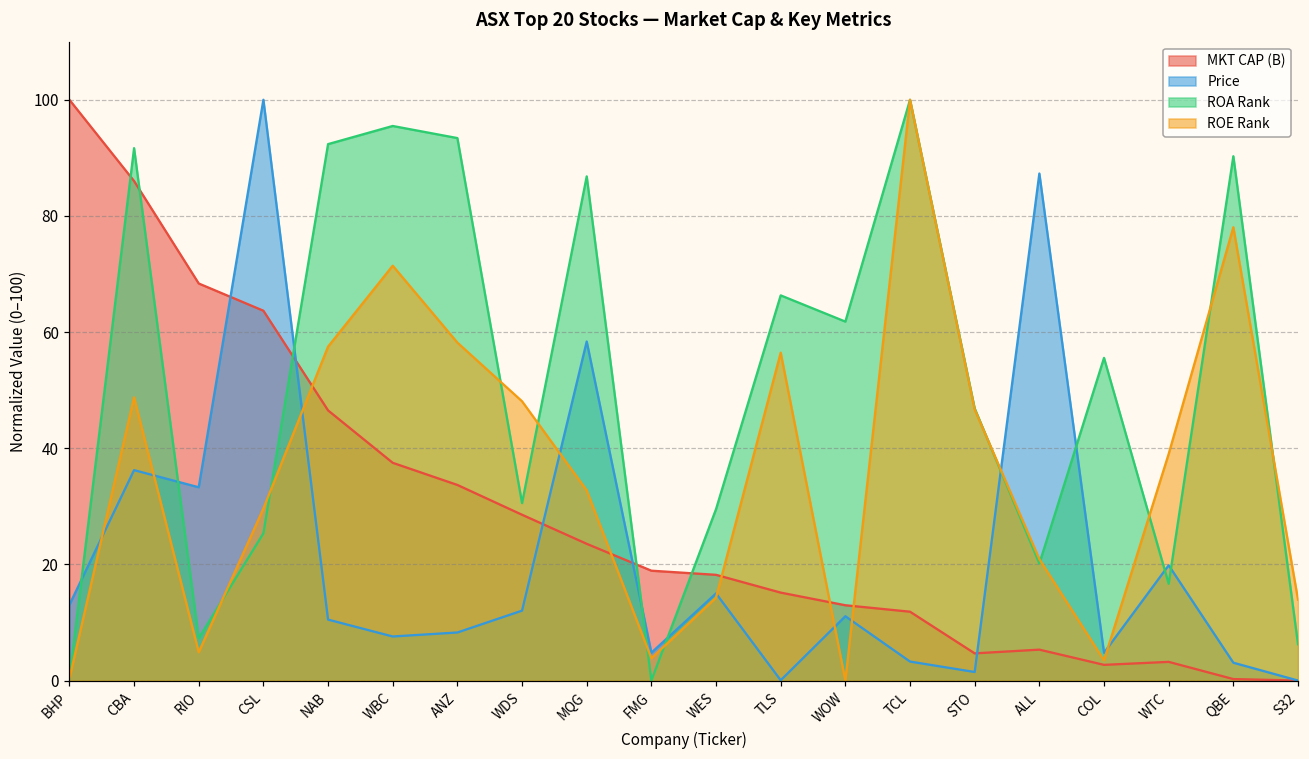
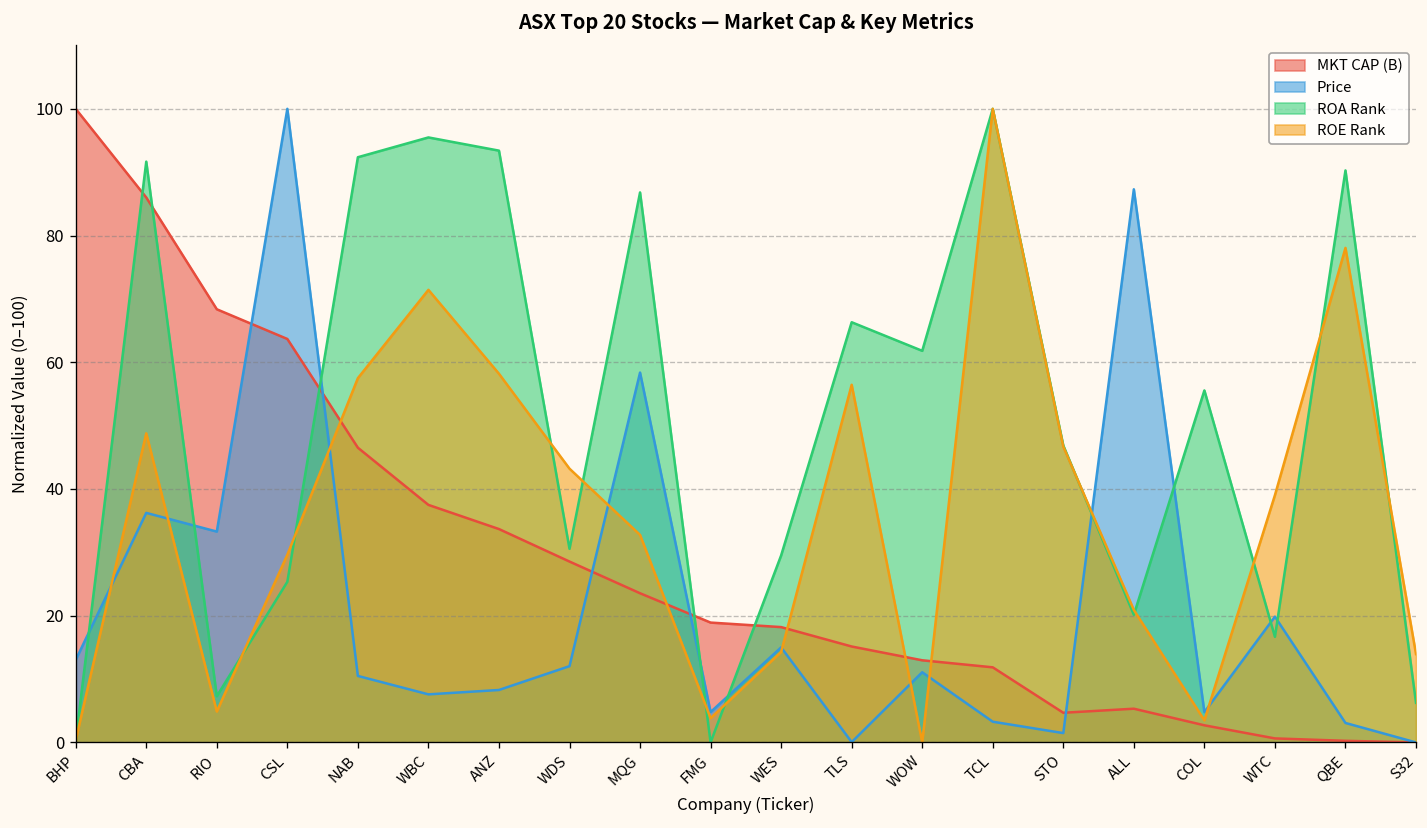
ROE Rank, WDS: 48 -> 43
MKT CAP (B), WTC: 3 -> 1
